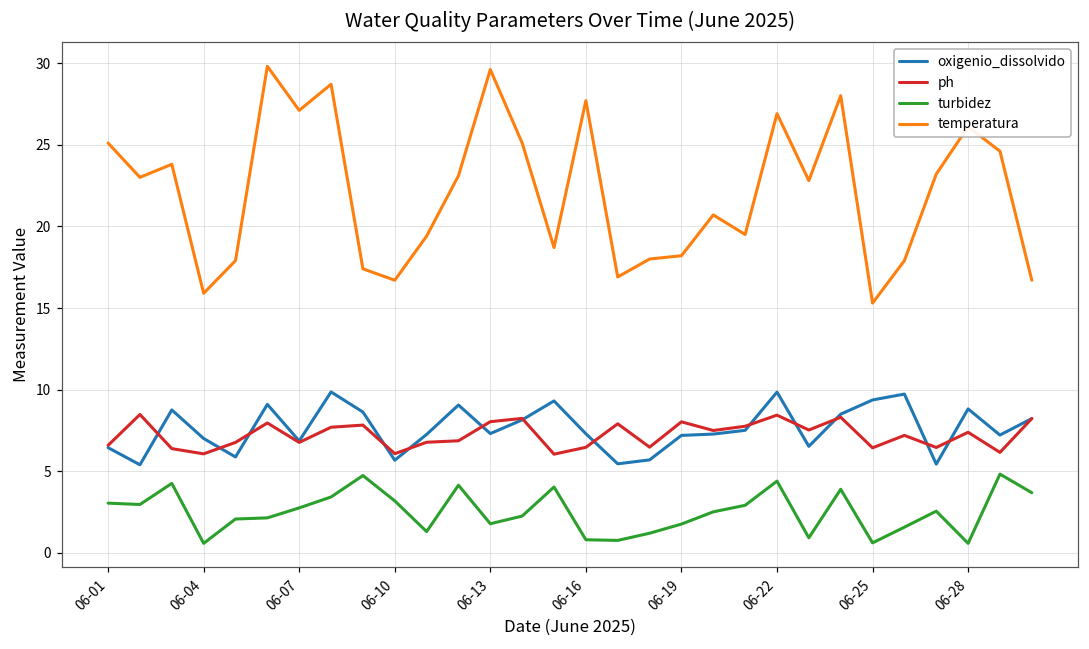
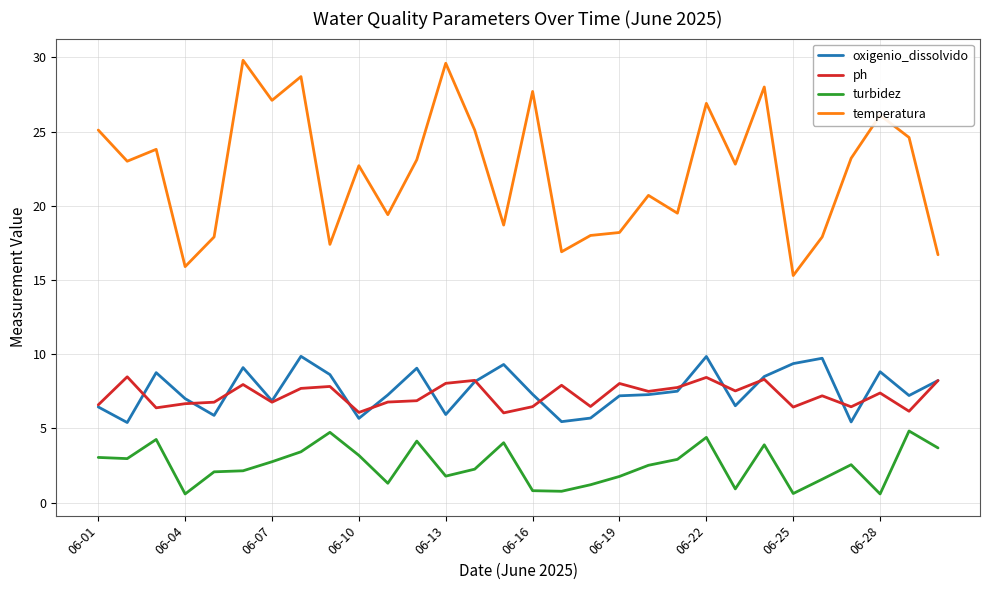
ph, 06-04: 6.1 -> 6.7
temperatura, 06-10: 16.7 -> 22.7
oxigenio_dissolvido, 06-13: 7.3 -> 5.9
